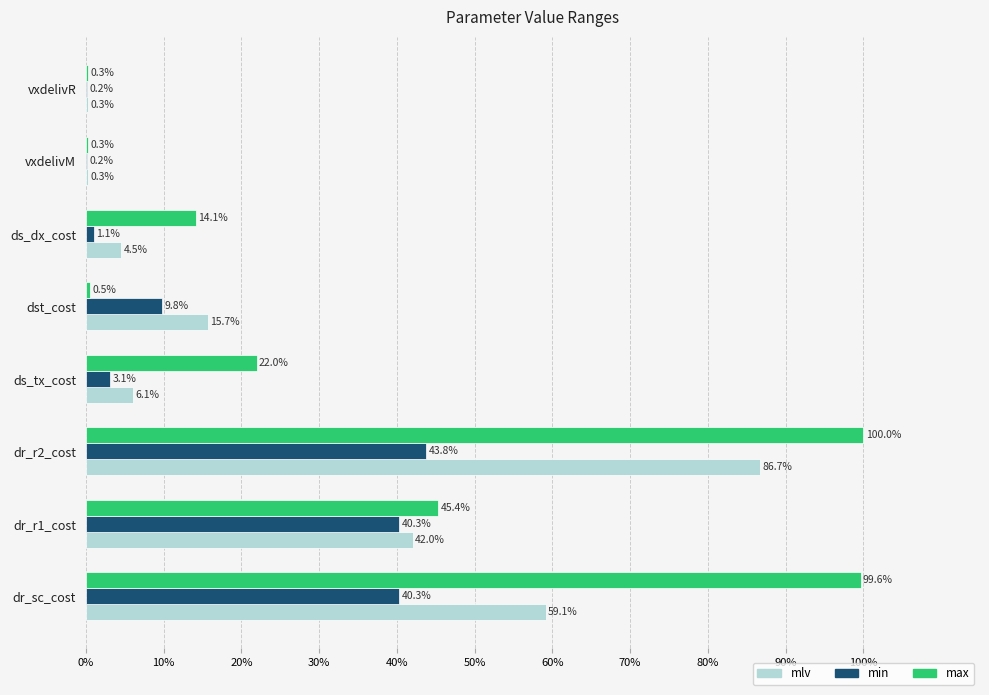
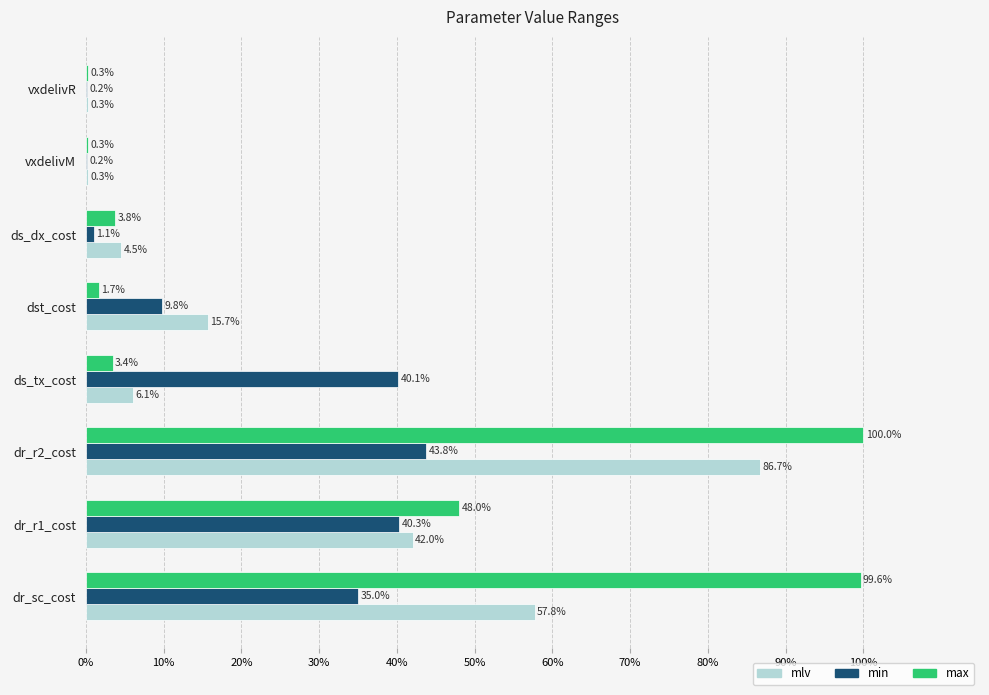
max, ds_dx_cost: 14.1% -> 3.8%
max, dst_cost: 0.5% -> 1.7%
max, ds_tx_cost: 22.0% -> 3.4%
min, ds_tx_cost: 3.1% -> 40.1%
max, dr_r1_cost: 45.4% -> 48.0%
min, dr_sc_cost: 40.3% -> 35.0%
mlv, dr_sc_cost: 59.1% -> 57.8%
